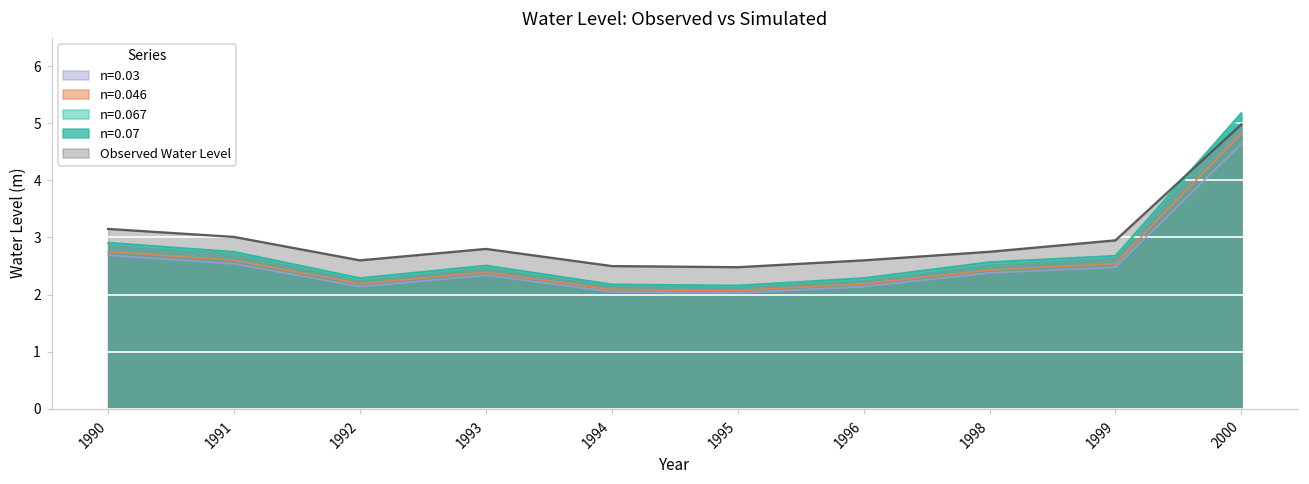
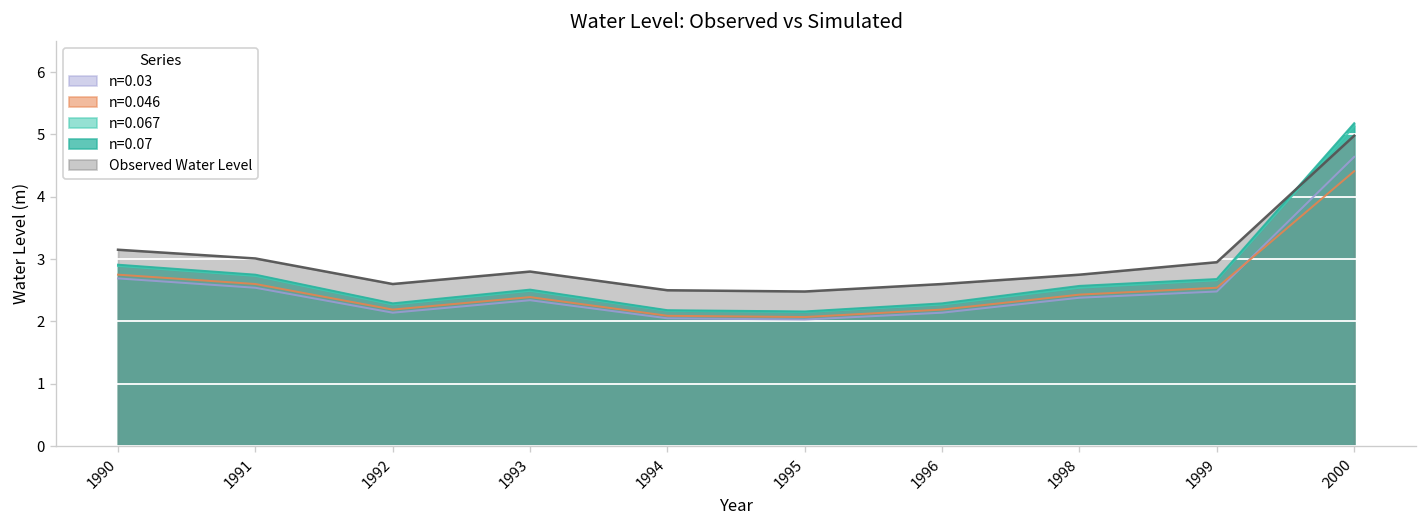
n=0.046, 2000: 4.8 -> 4.4
